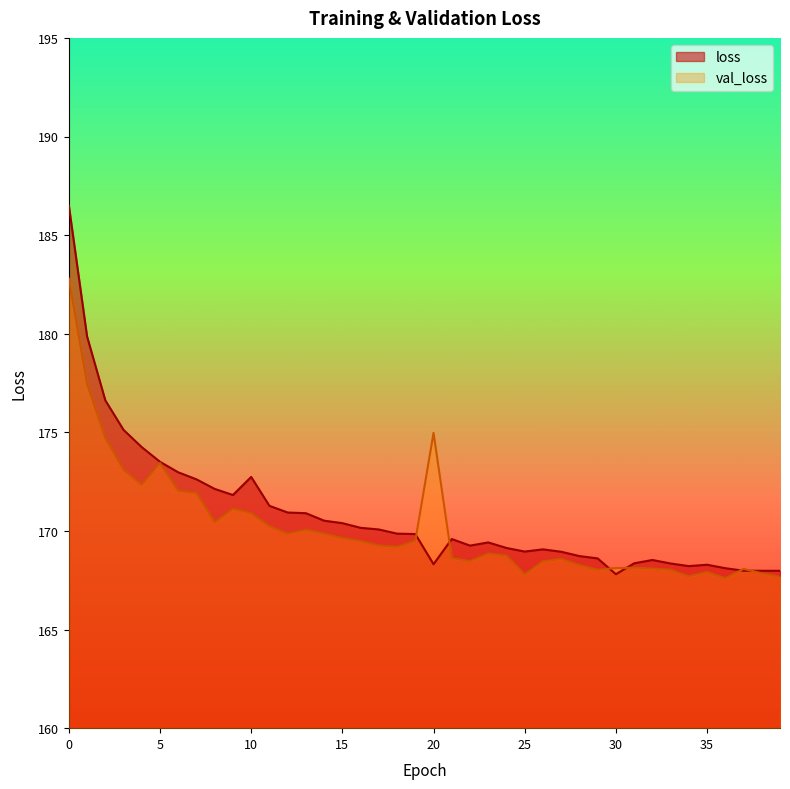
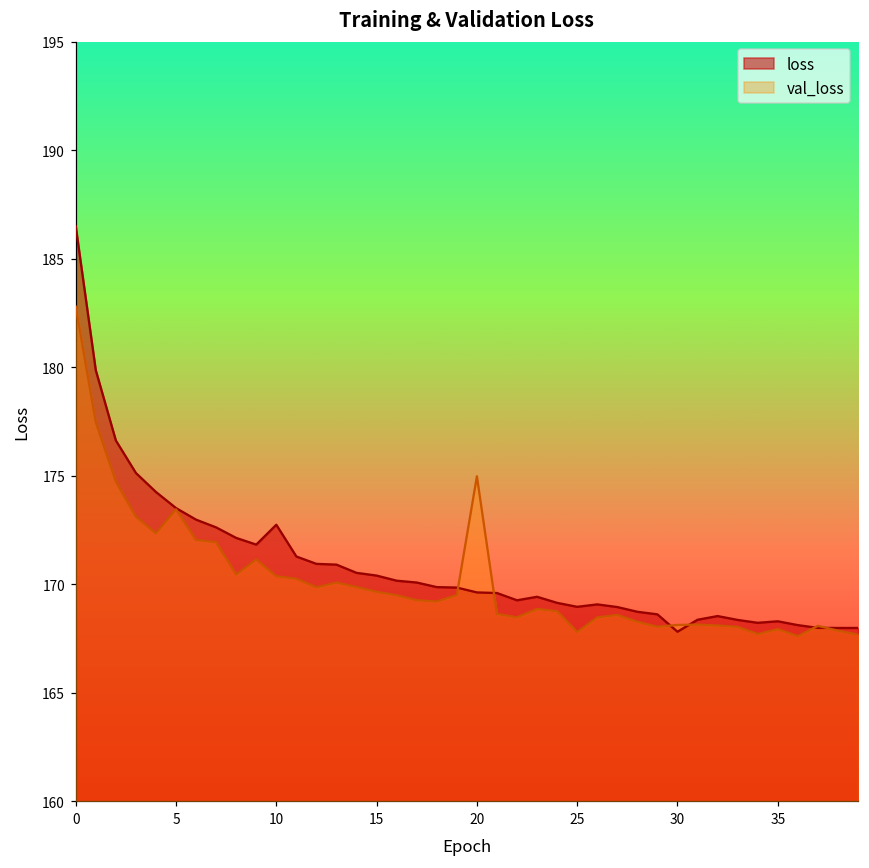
val_loss, 10: 170.9 -> 170.4
loss, 20: 168.3 -> 169.6
